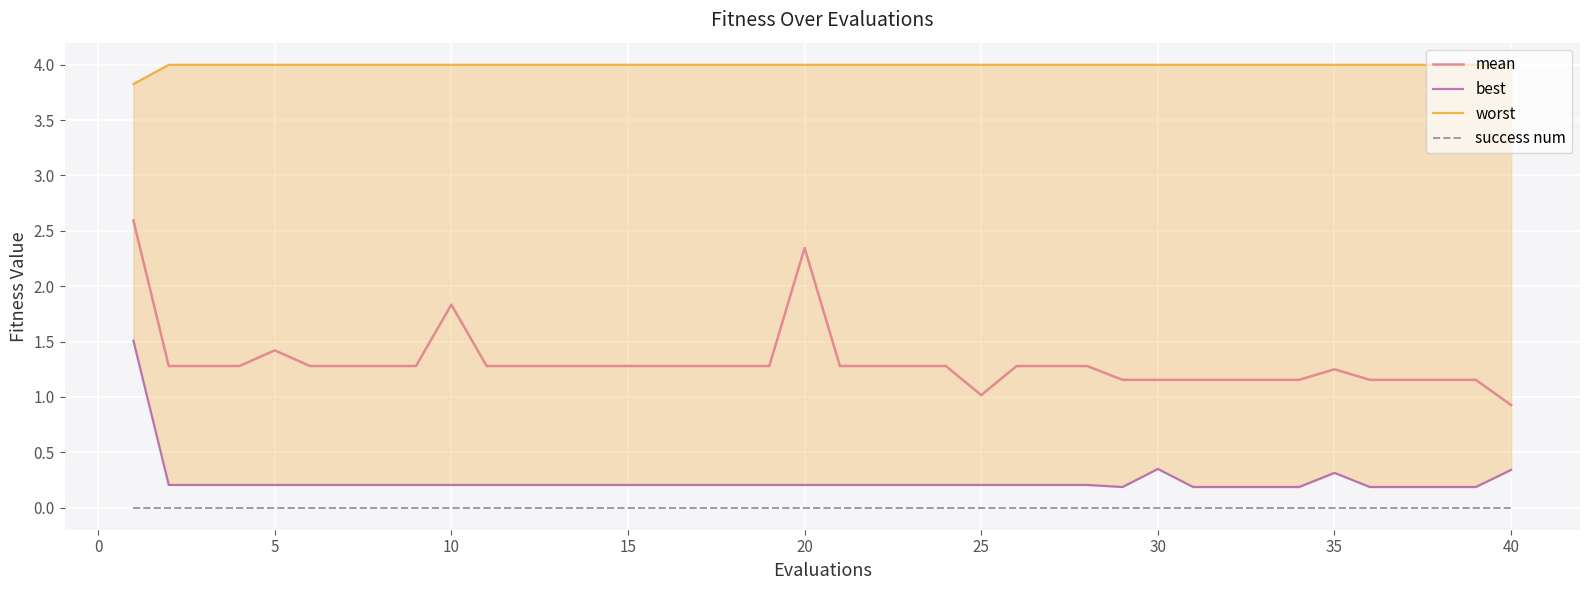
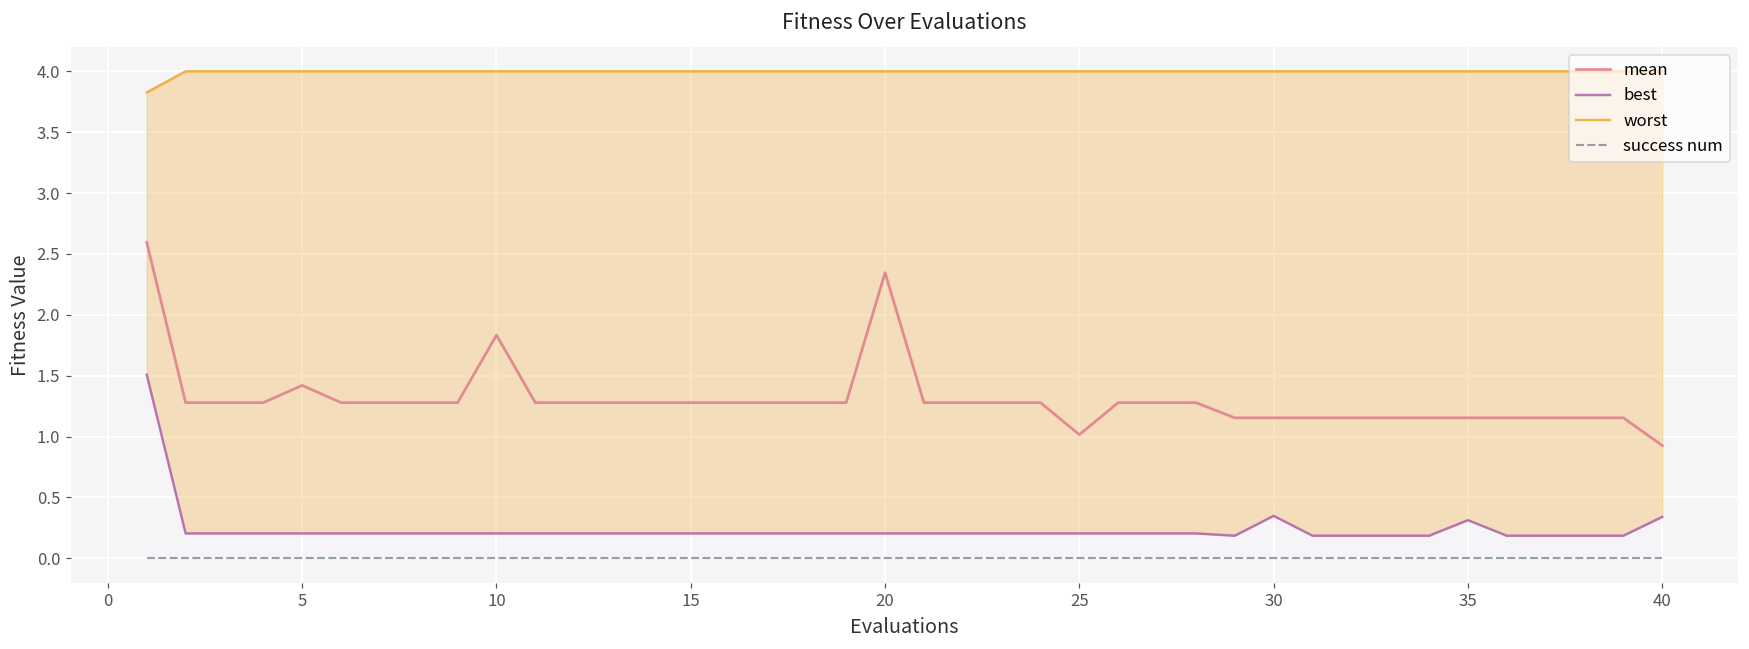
mean, 35: 1.25 -> 1.15
